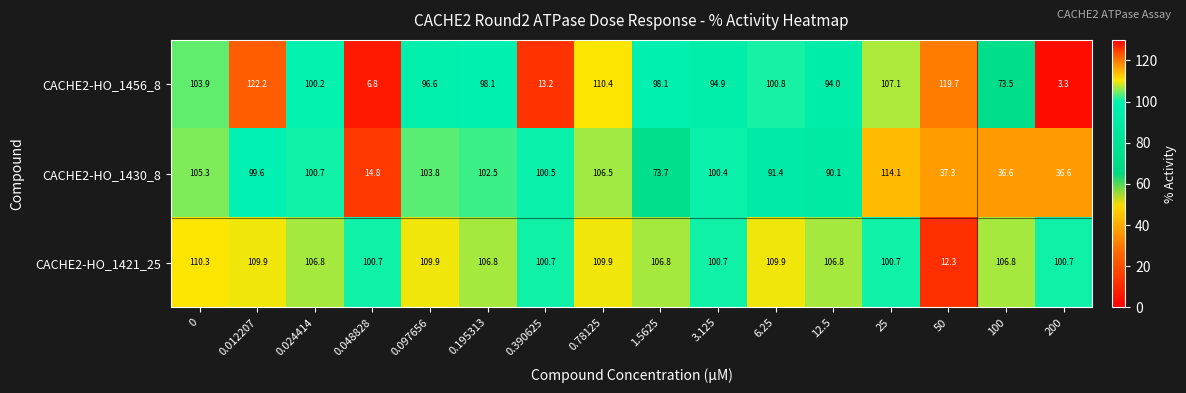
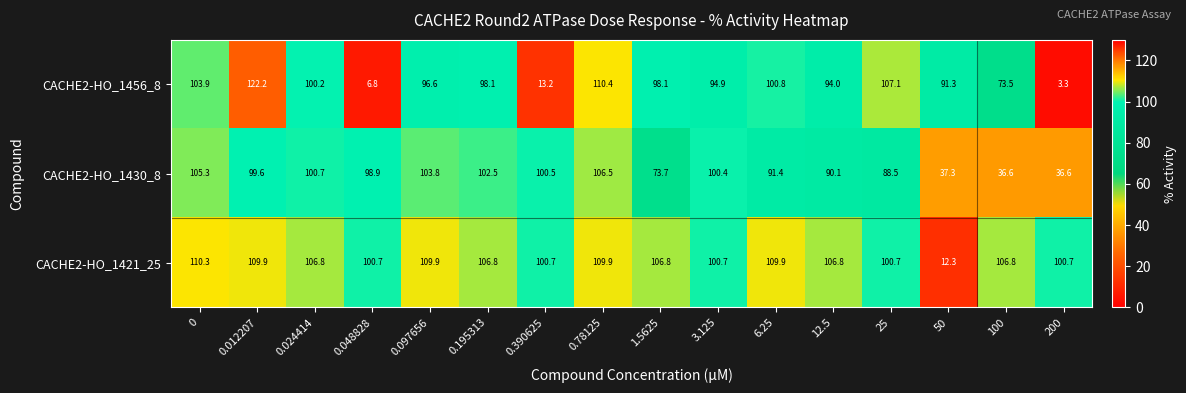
CACHE2-HO_1456_8, 50: 119.7 -> 91.3
CACHE2-HO_1430_8, 0.048828: 14.8 -> 98.9
CACHE2-HO_1430_8, 25: 114.1 -> 88.5
